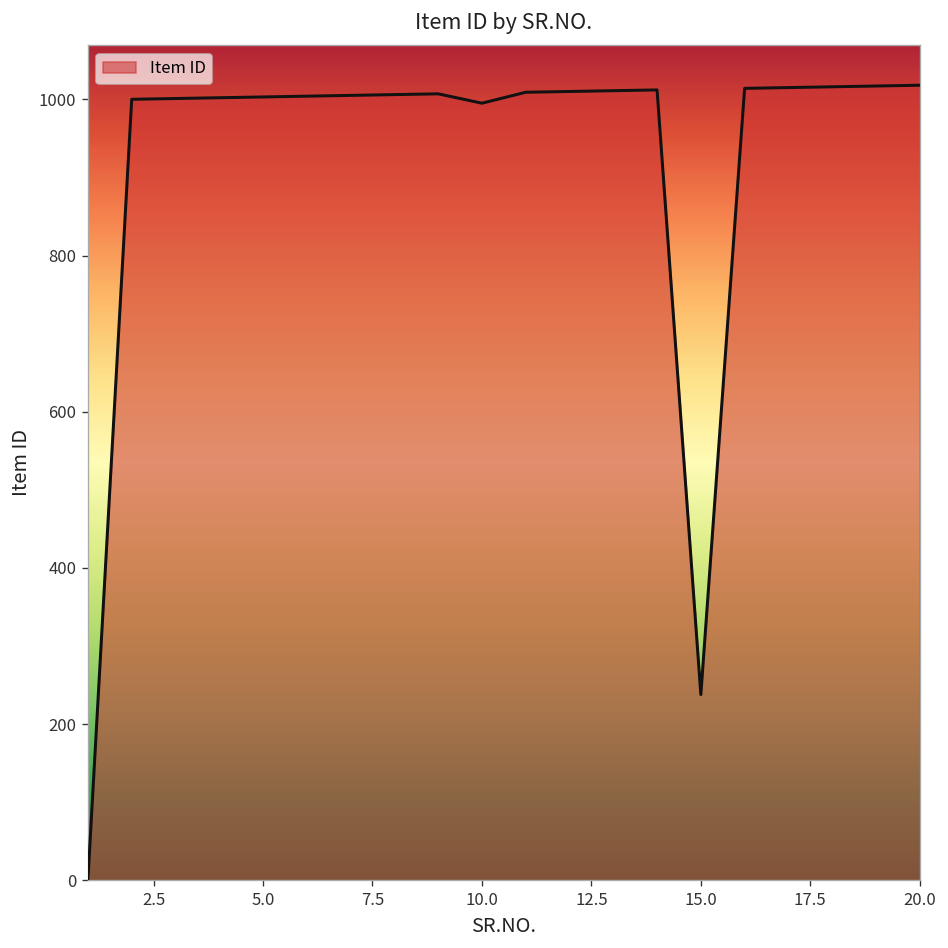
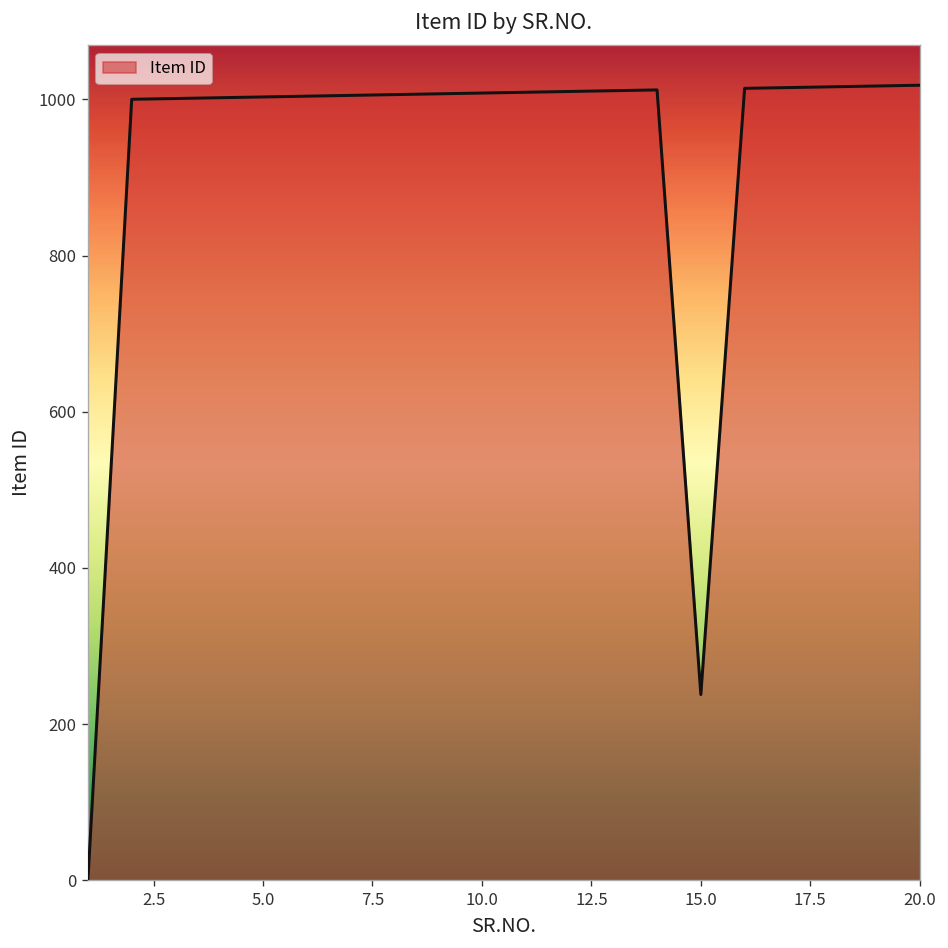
10.0: 1000 -> 1010
